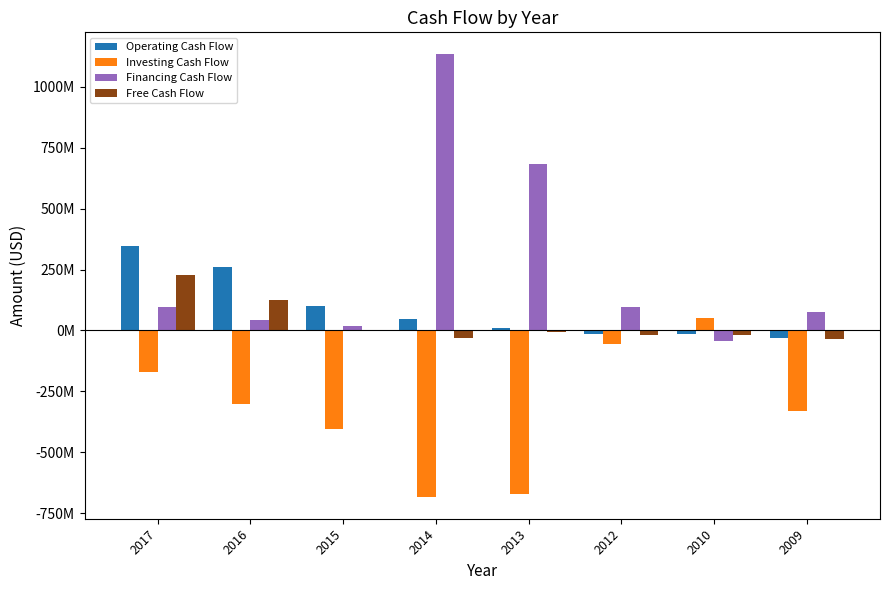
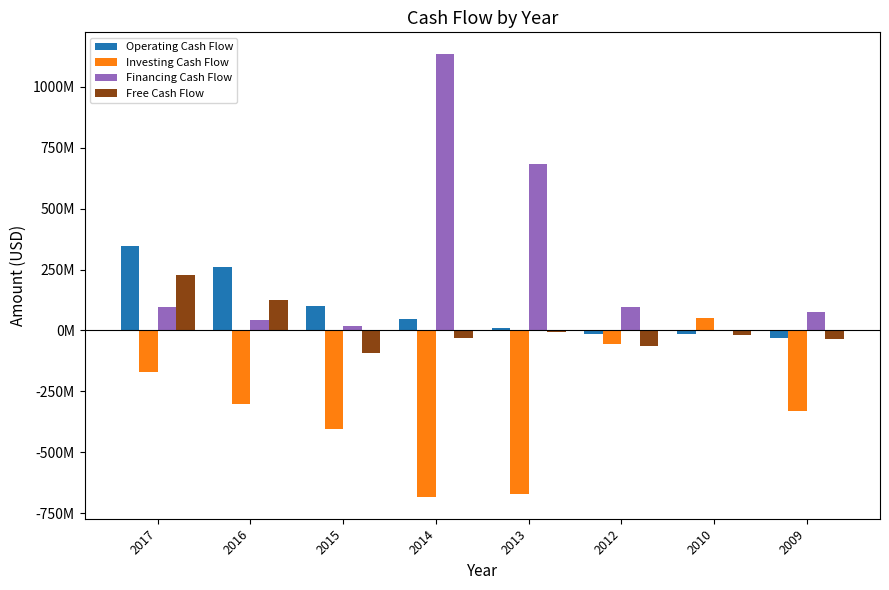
Free Cash Flow, 2015: 0 -> -90000000
Free Cash Flow, 2012: -20000000 -> -60000000
Financing Cash Flow, 2010: -40000000 -> 0
